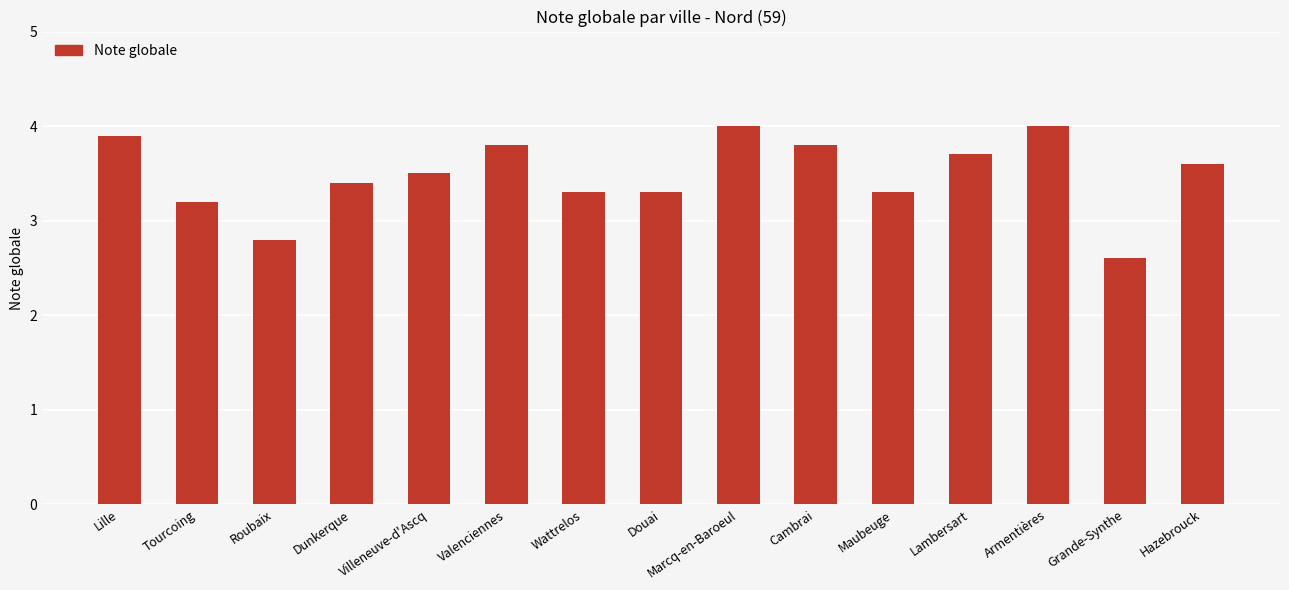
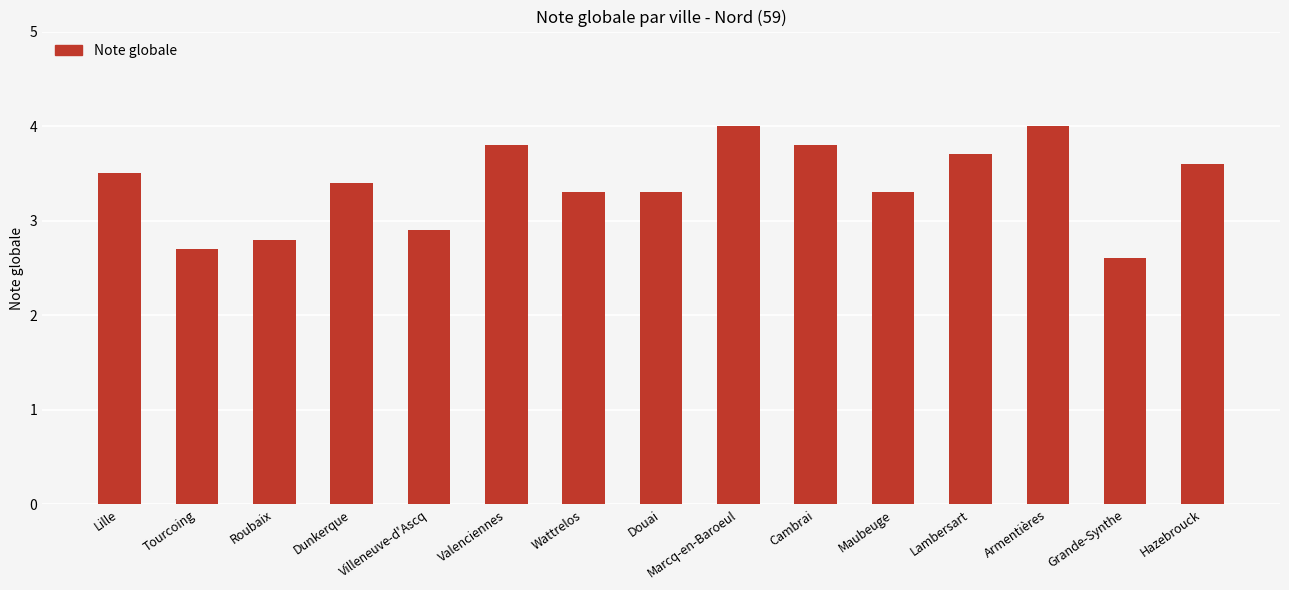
Lille: 3.9 -> 3.5
Tourcoing: 3.2 -> 2.7
Villeneuve-d'Ascq: 3.5 -> 2.9
